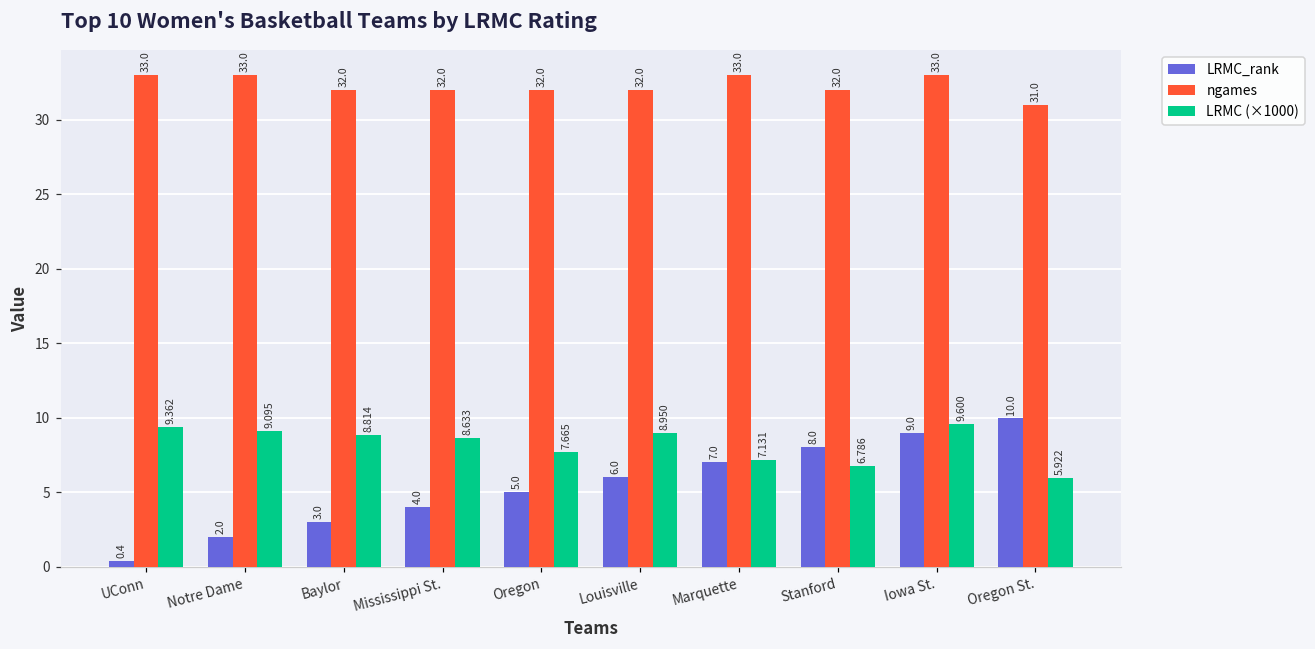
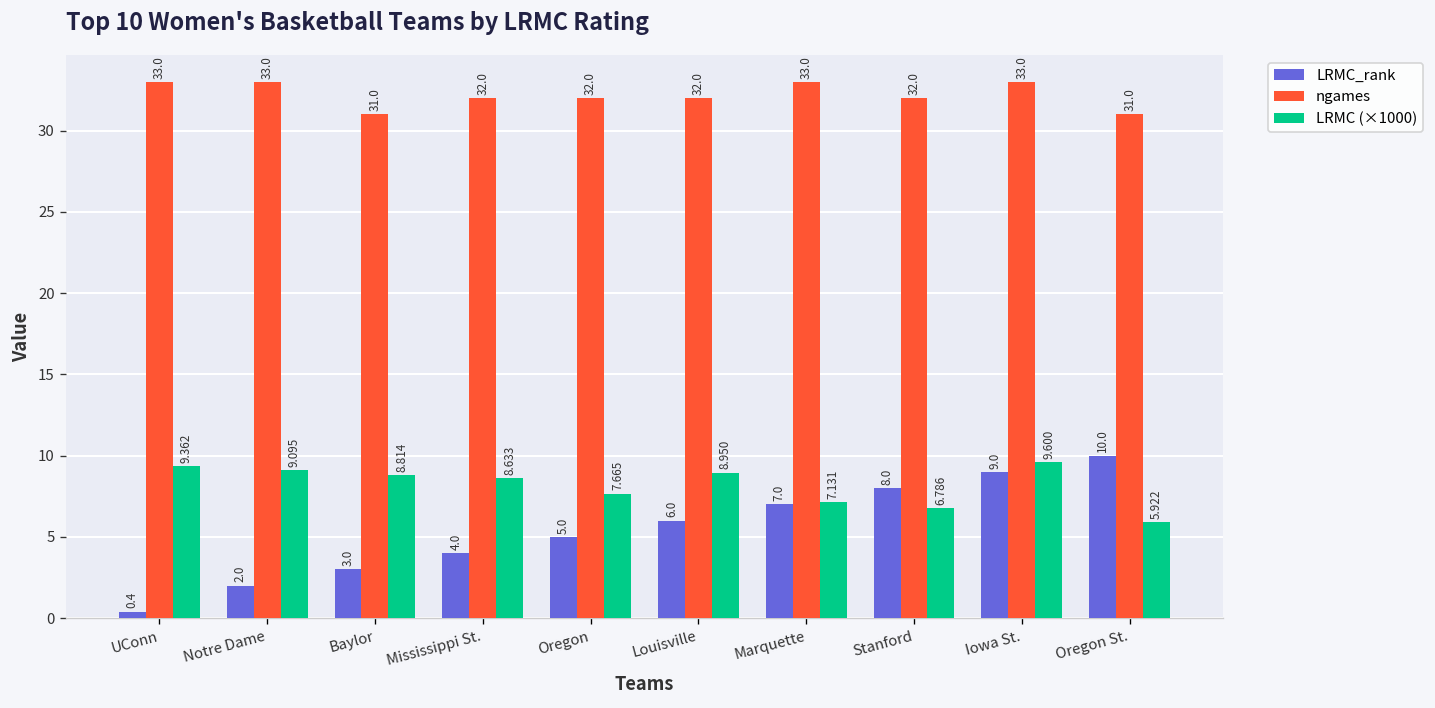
ngames, Baylor: 32.0 -> 31.0
